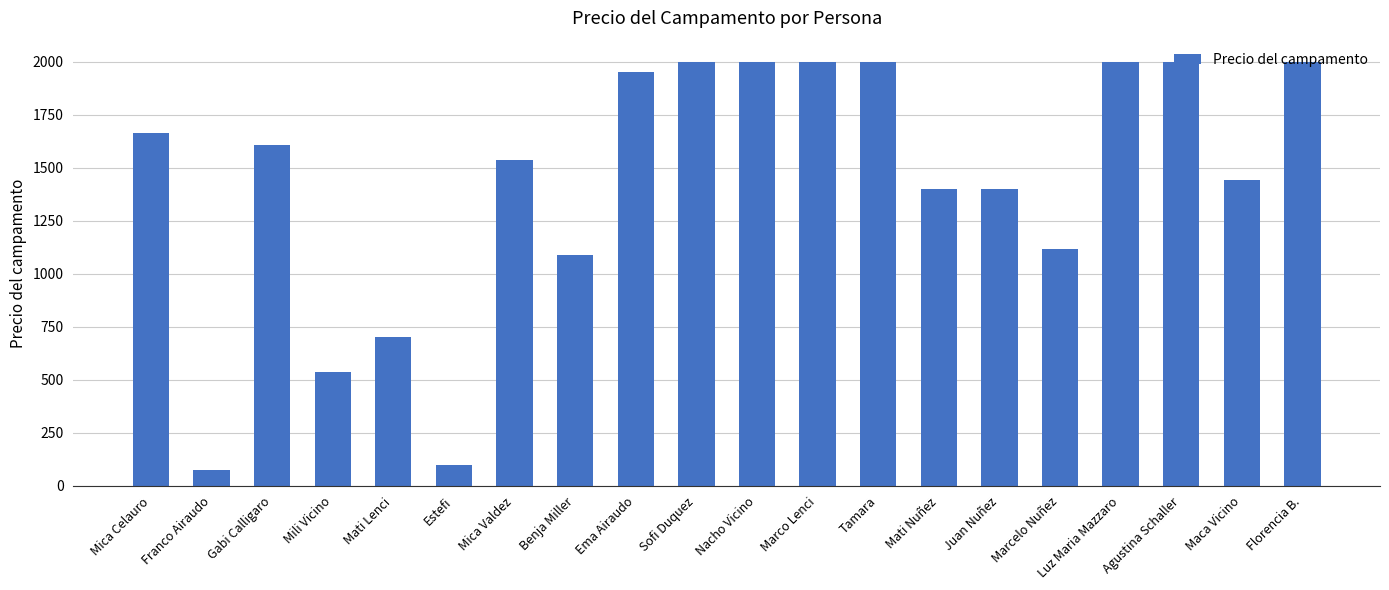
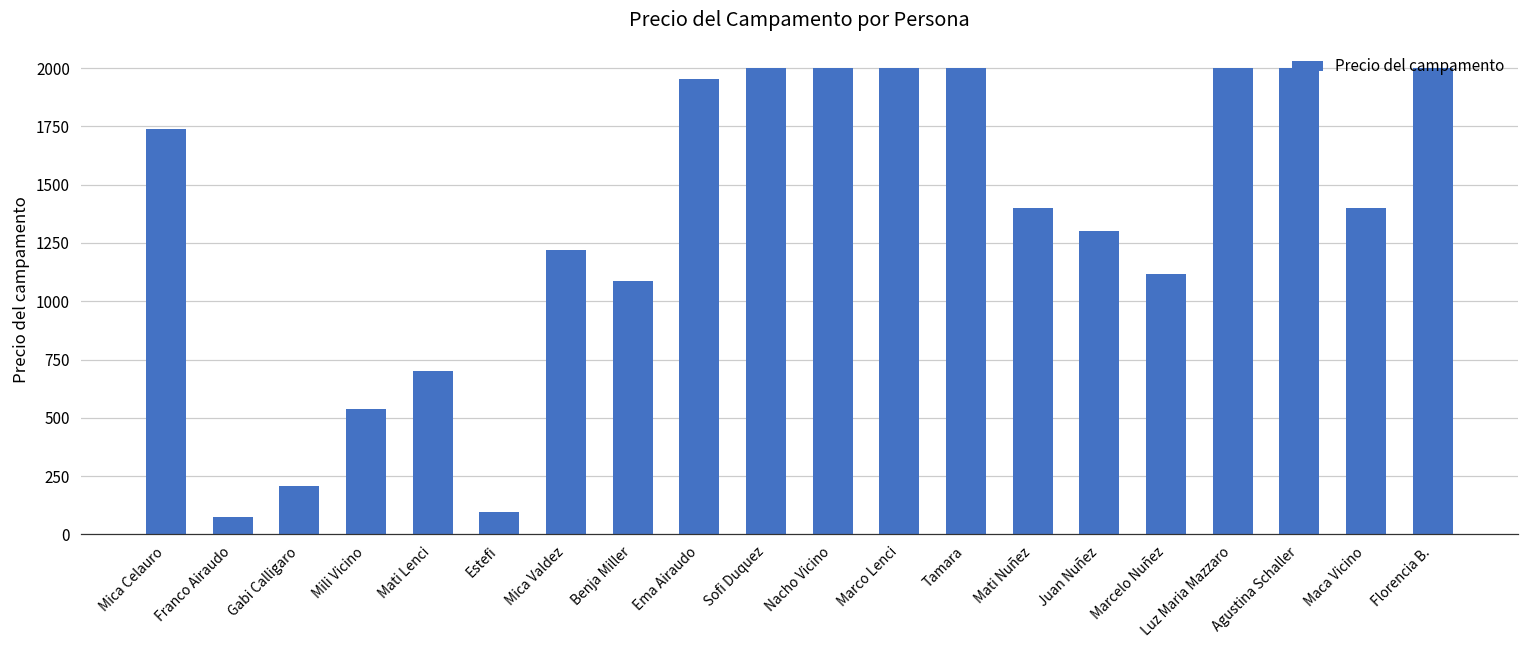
Mica Celauro: 1660 -> 1740
Gabi Calligaro: 1610 -> 210
Mica Valdez: 1540 -> 1220
Juan Nuñez: 1400 -> 1300
Maca Vicino: 1440 -> 1400
